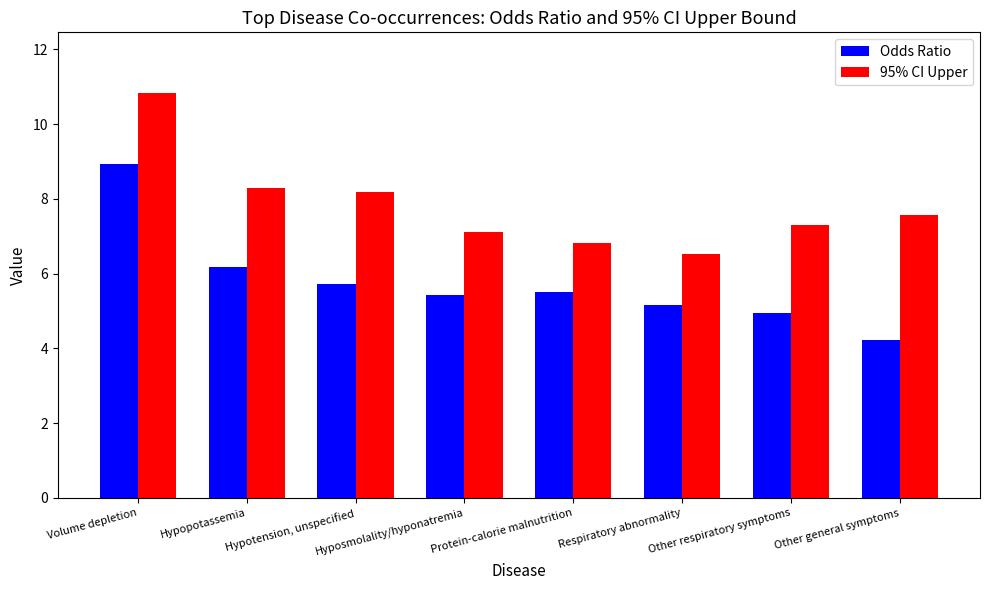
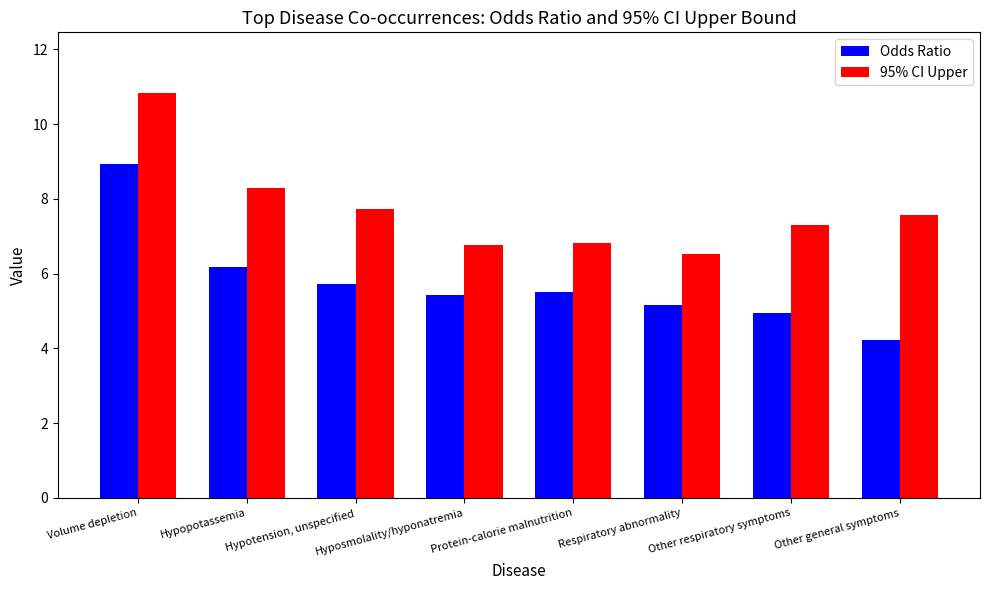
95% CI Upper, Hypotension, unspecified: 8.2 -> 7.7
95% CI Upper, Hyposmolality/hyponatremia: 7.1 -> 6.8
